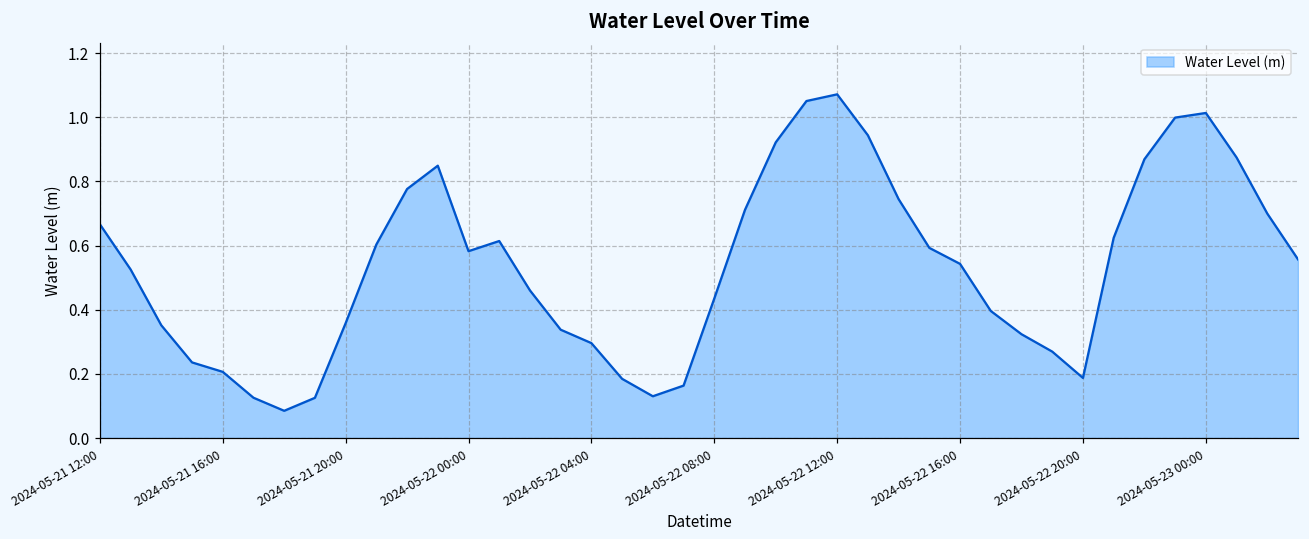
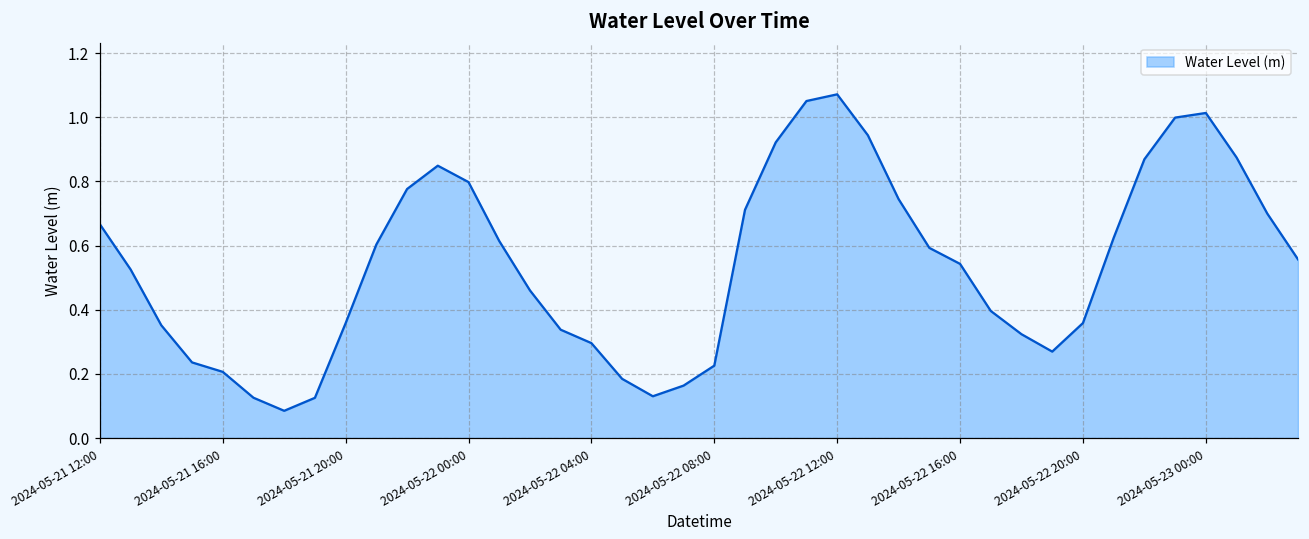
2024-05-22 00:00: 0.58 -> 0.80
2024-05-22 08:00: 0.44 -> 0.23
2024-05-22 20:00: 0.19 -> 0.36
